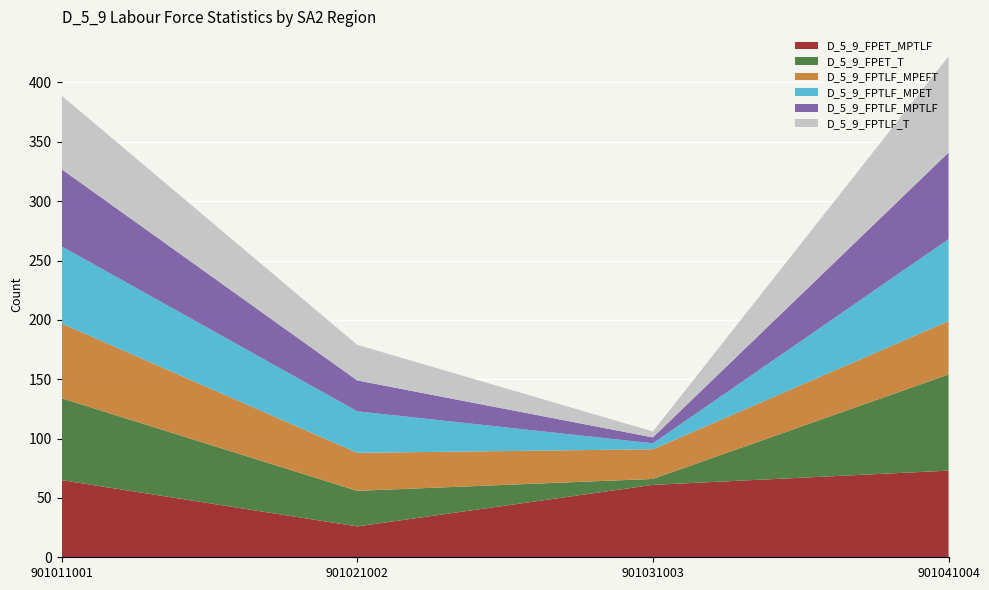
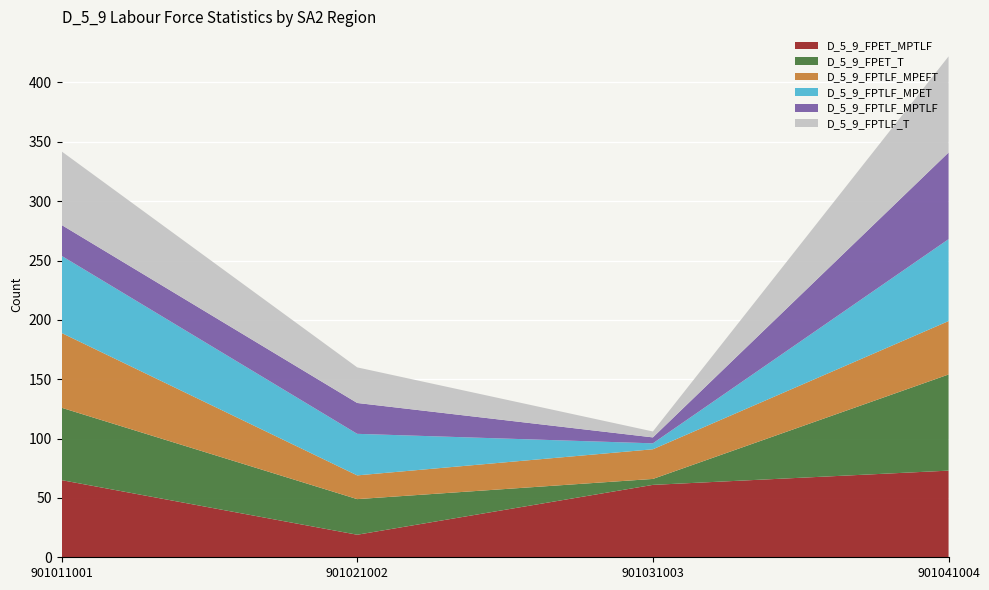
D_5_9_FPET_T, 901011001: 69 -> 61
D_5_9_FPTLF_MPTLF, 901011001: 65 -> 26
D_5_9_FPET_MPTLF, 901021002: 26 -> 19
D_5_9_FPTLF_MPEFT, 901021002: 32 -> 20
